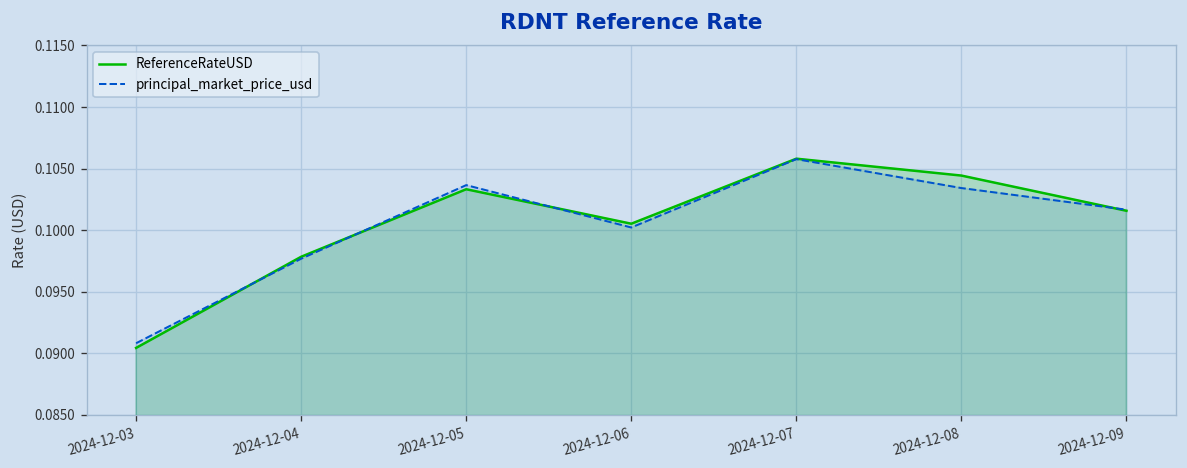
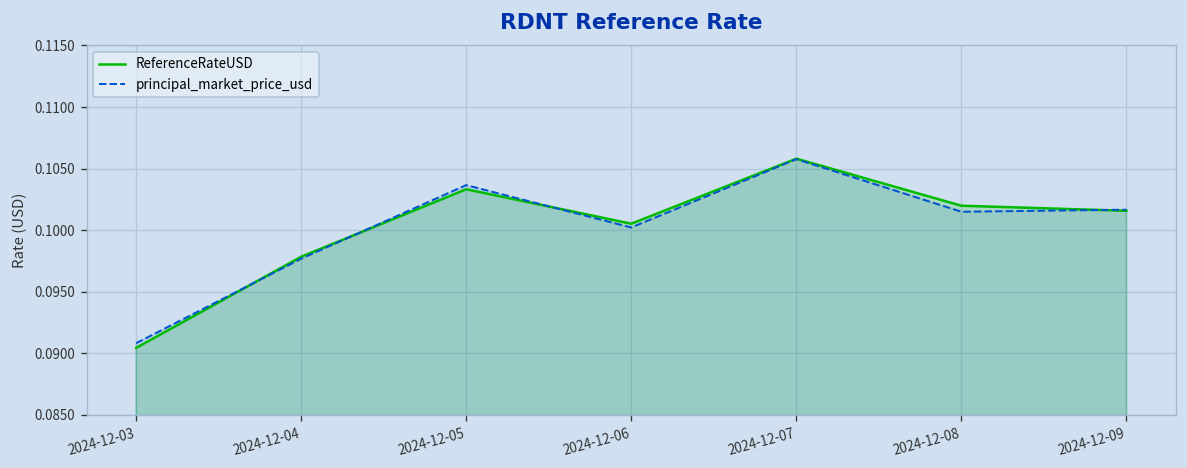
ReferenceRateUSD, 2024-12-08: 0.1044 -> 0.1020
principal_market_price_usd, 2024-12-08: 0.1034 -> 0.1015
